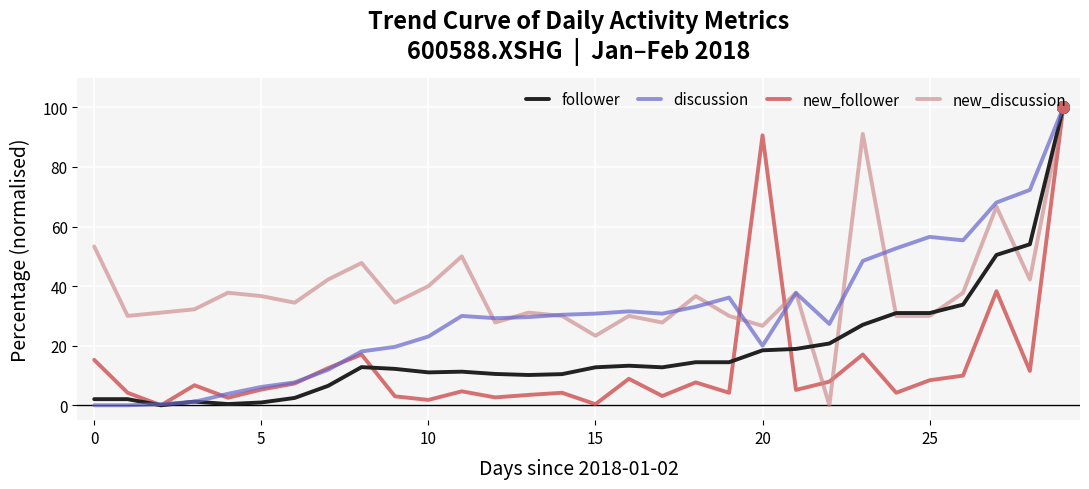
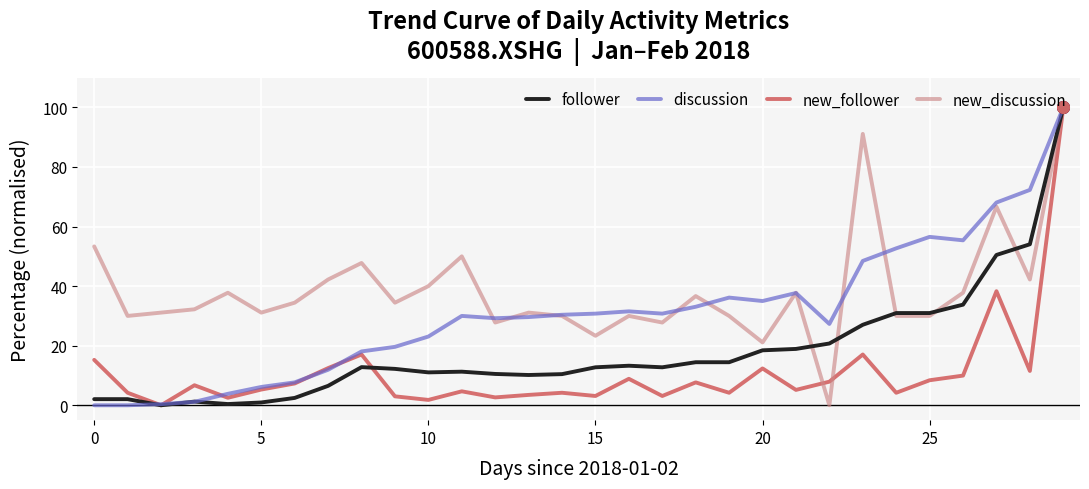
new_discussion, 5: 37 -> 31
new_follower, 15: 0 -> 3
discussion, 20: 20 -> 35
new_follower, 20: 91 -> 12
new_discussion, 20: 27 -> 21
